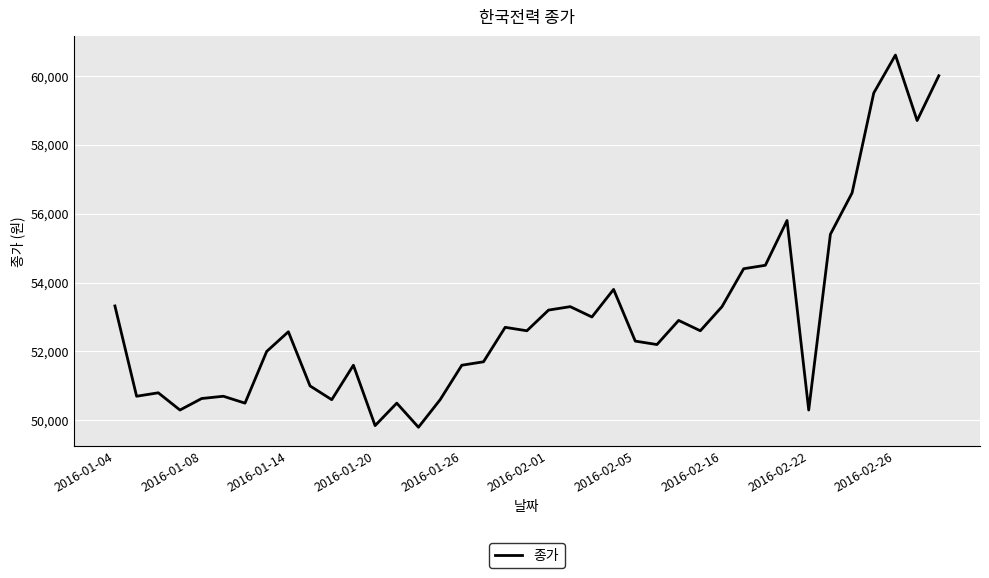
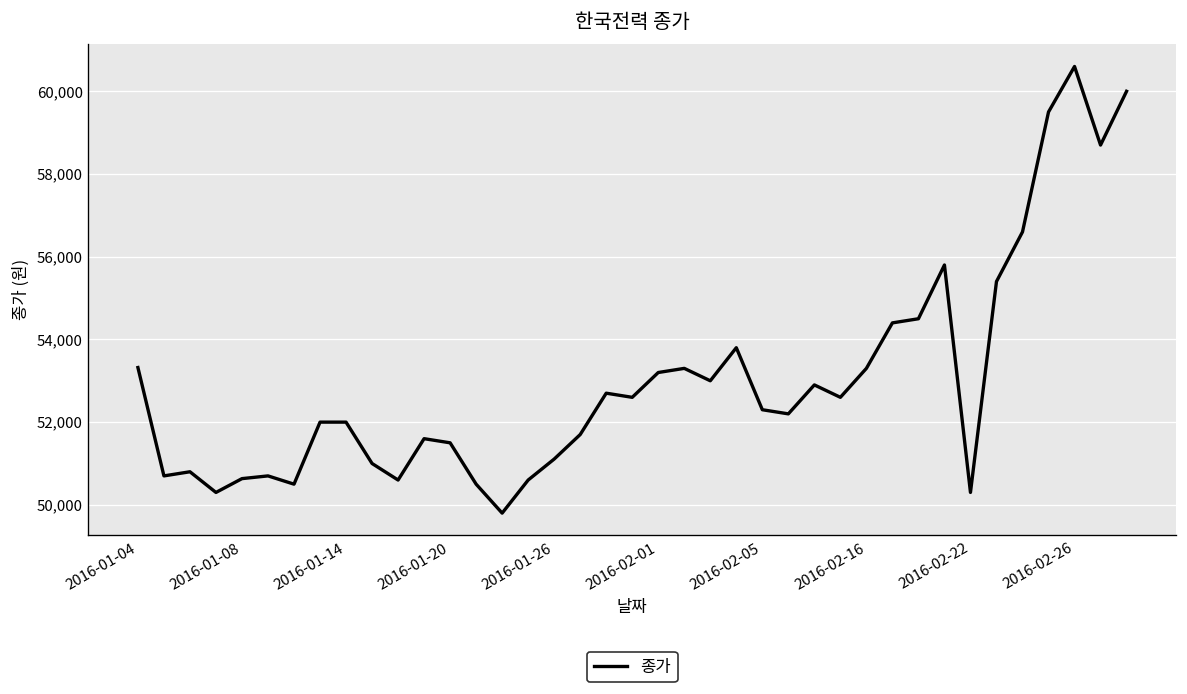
2016-01-14: 52,600 -> 52,000
2016-01-20: 49,800 -> 51,500
2016-01-26: 51,600 -> 51,100
